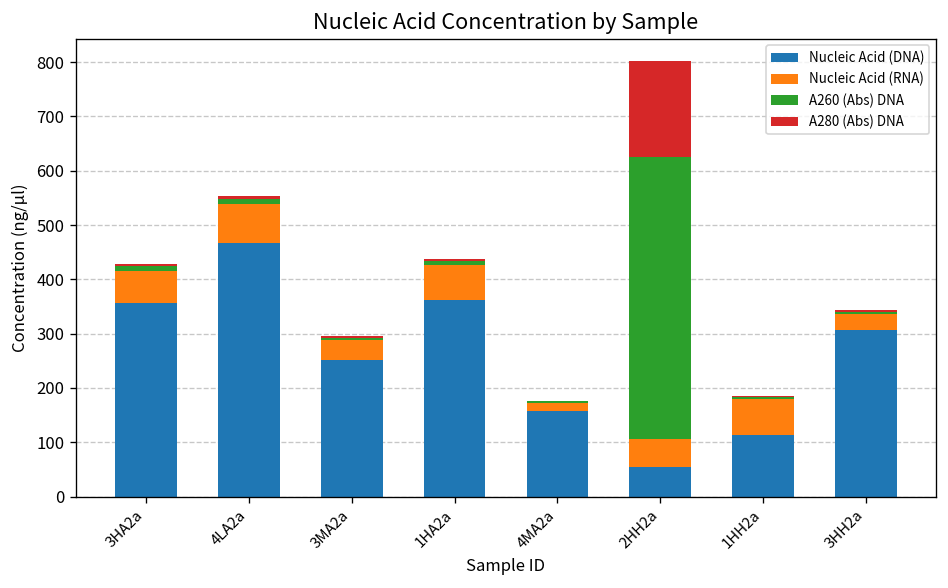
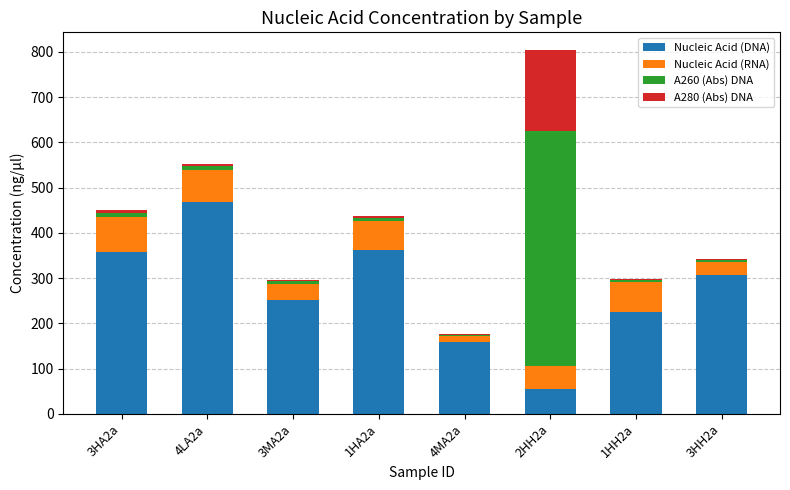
Nucleic Acid (RNA), 3HA2a: 60 -> 80
Nucleic Acid (DNA), 1HH2a: 110 -> 220
